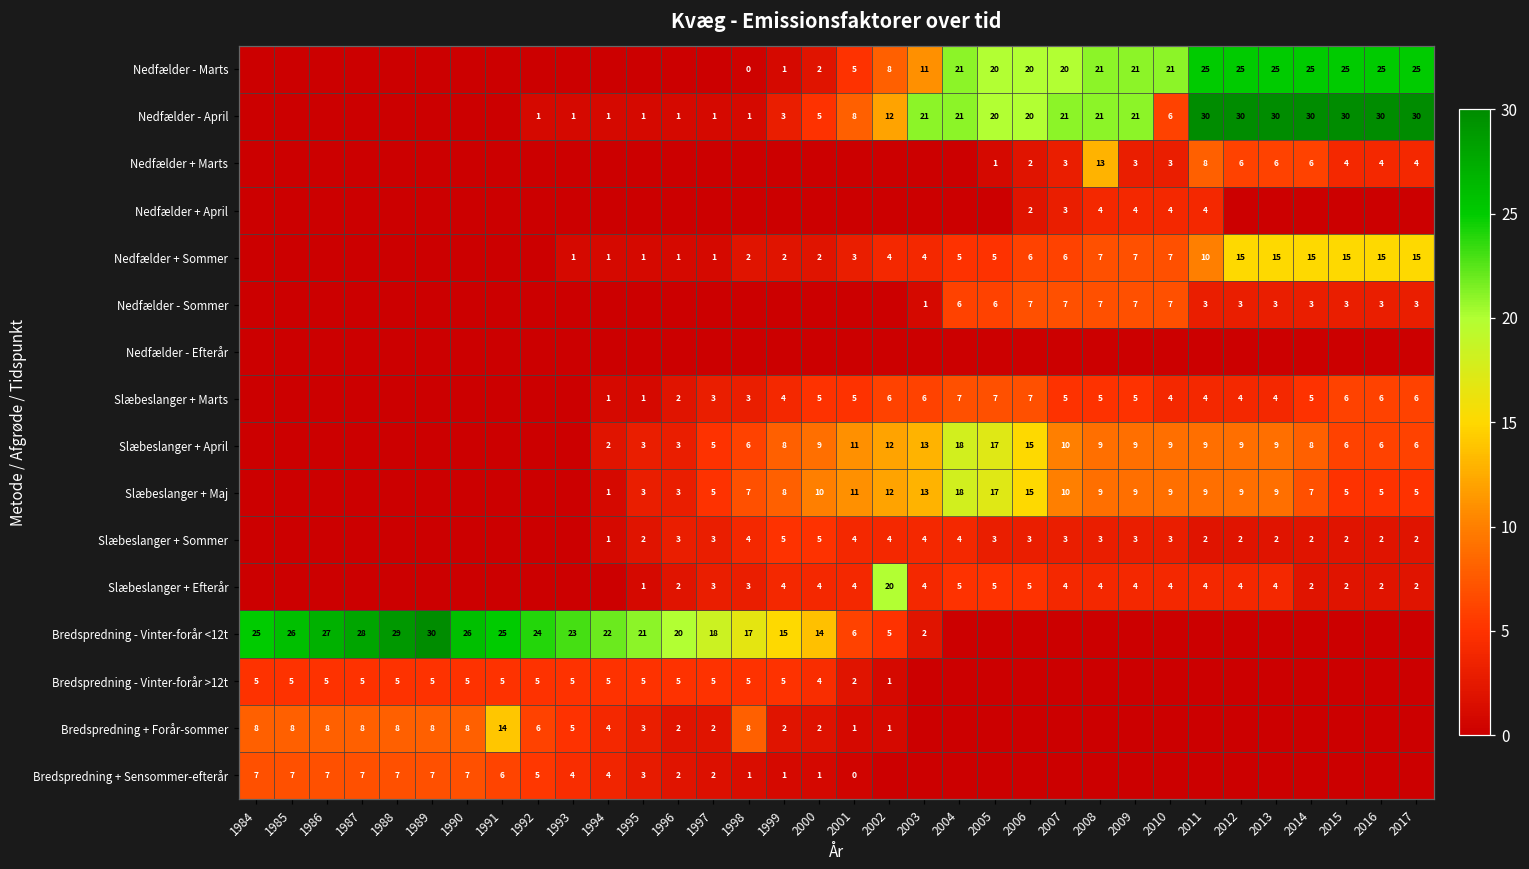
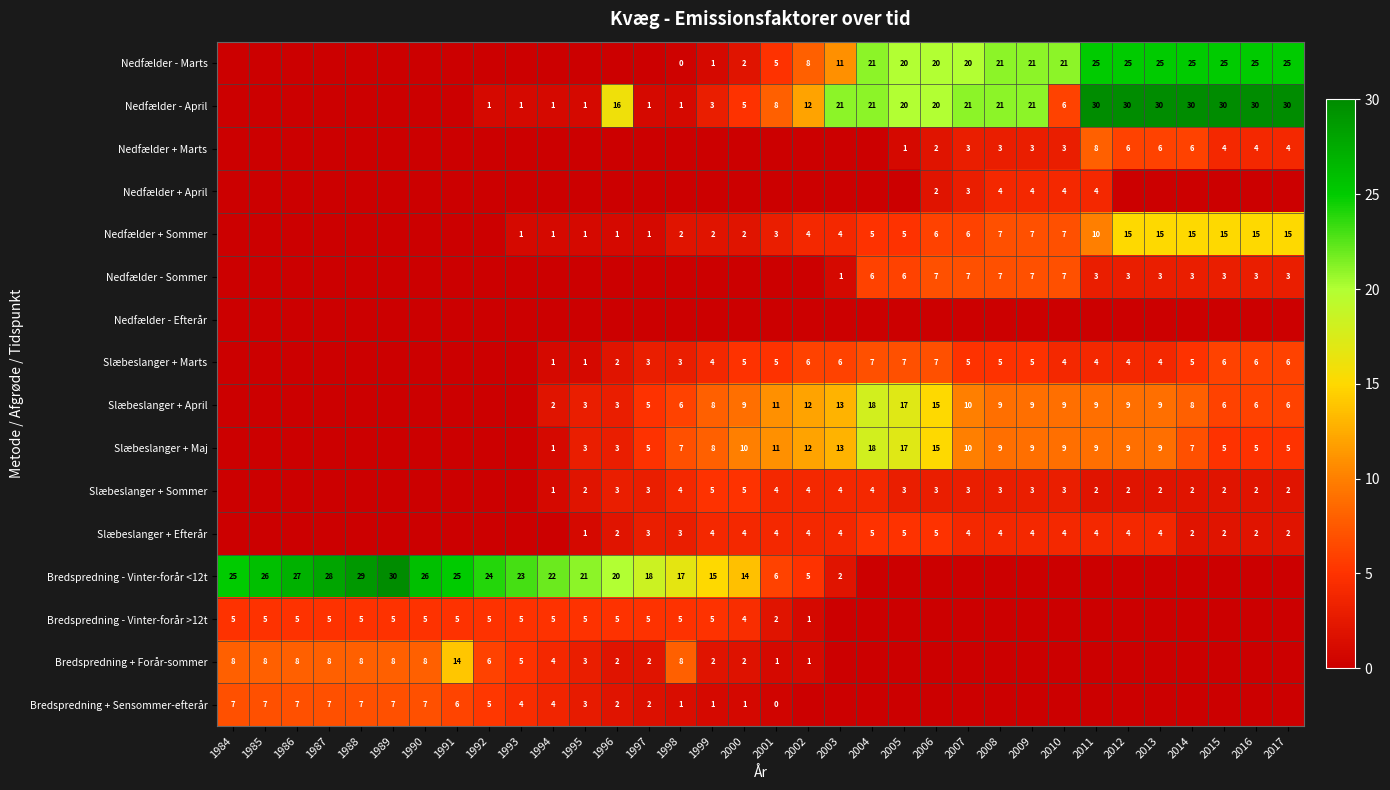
Nedfælder - April, 1996: 1 -> 16
Nedfælder + Marts, 2008: 13 -> 3
Slæbeslanger + Efterår, 2002: 20 -> 4
